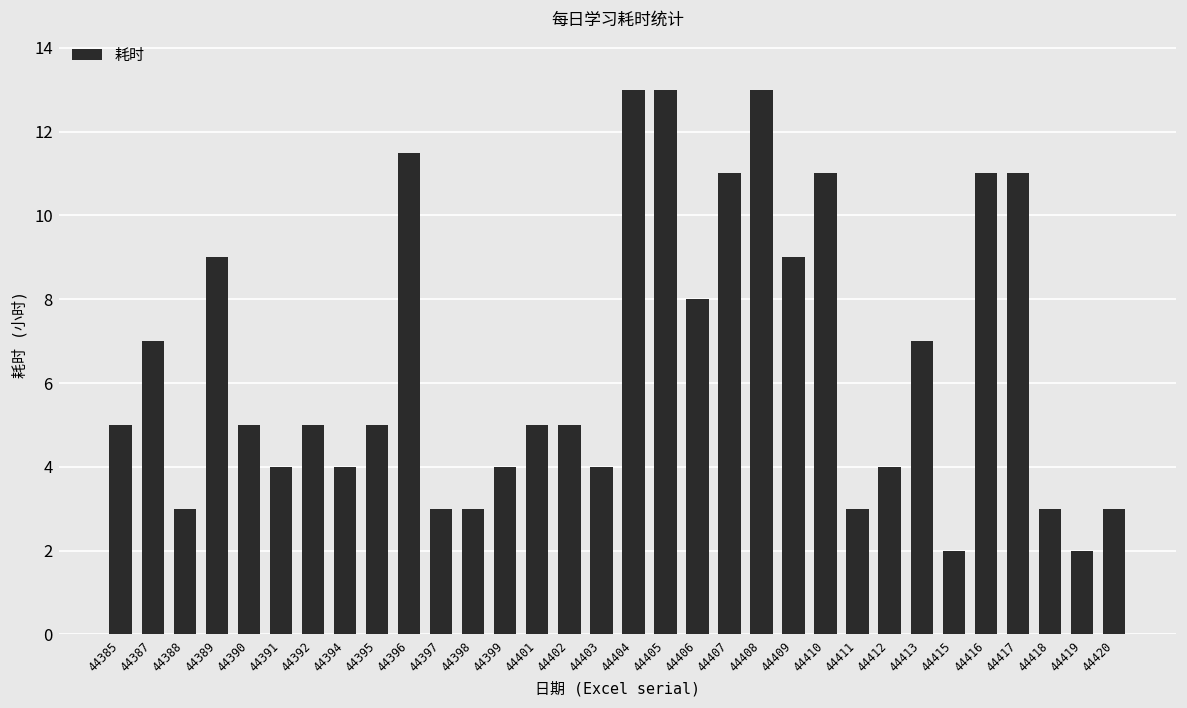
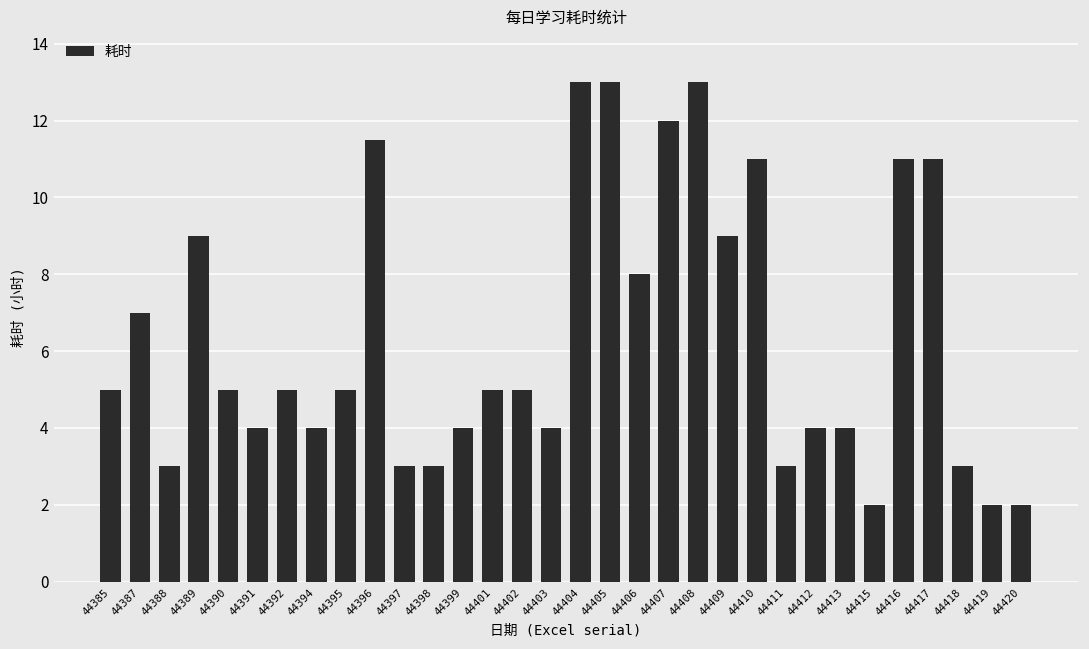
44407: 11 -> 12
44413: 7 -> 4
44420: 3 -> 2
